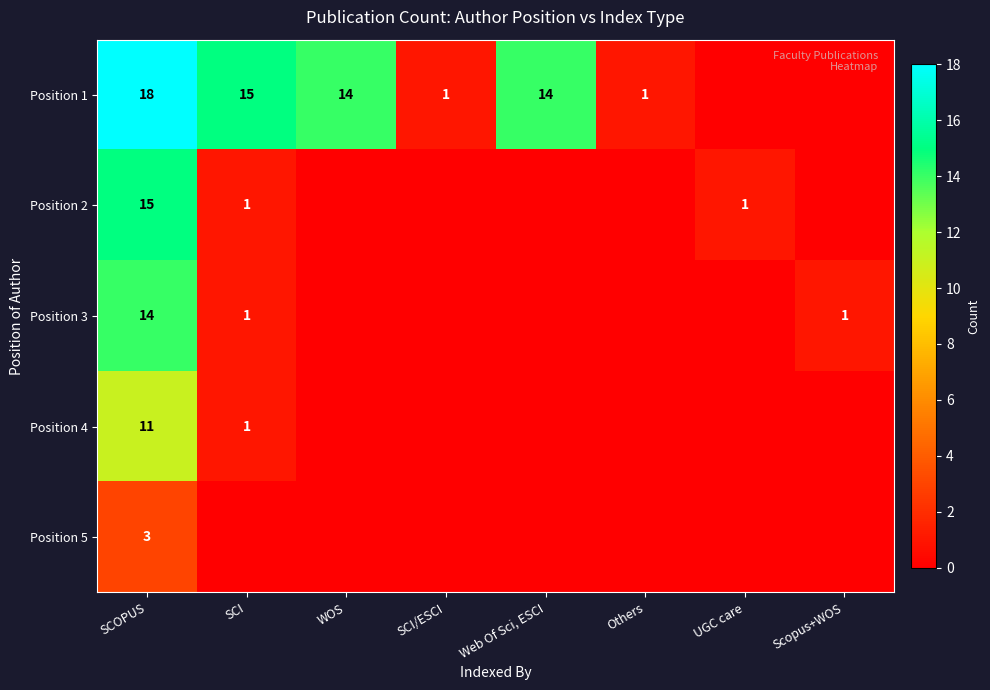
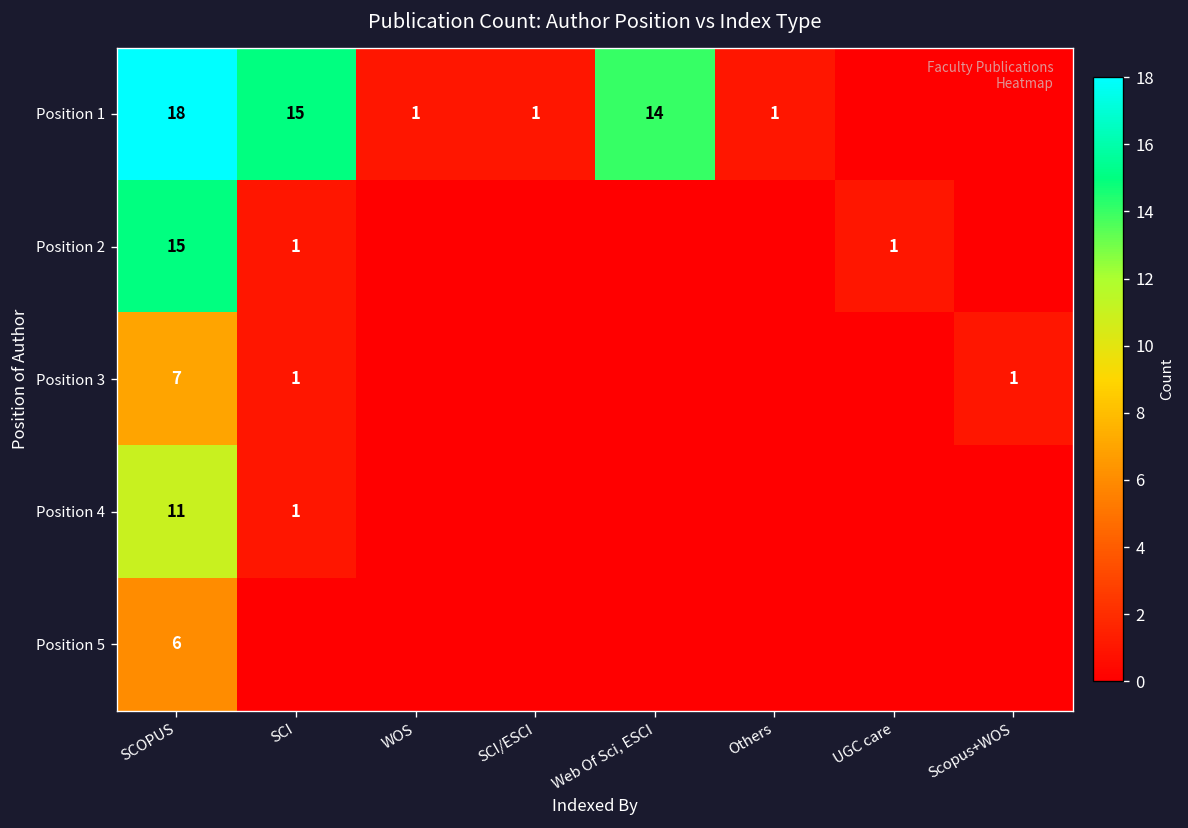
Position 1, WOS: 14 -> 1
Position 3, SCOPUS: 14 -> 7
Position 5, SCOPUS: 3 -> 6
